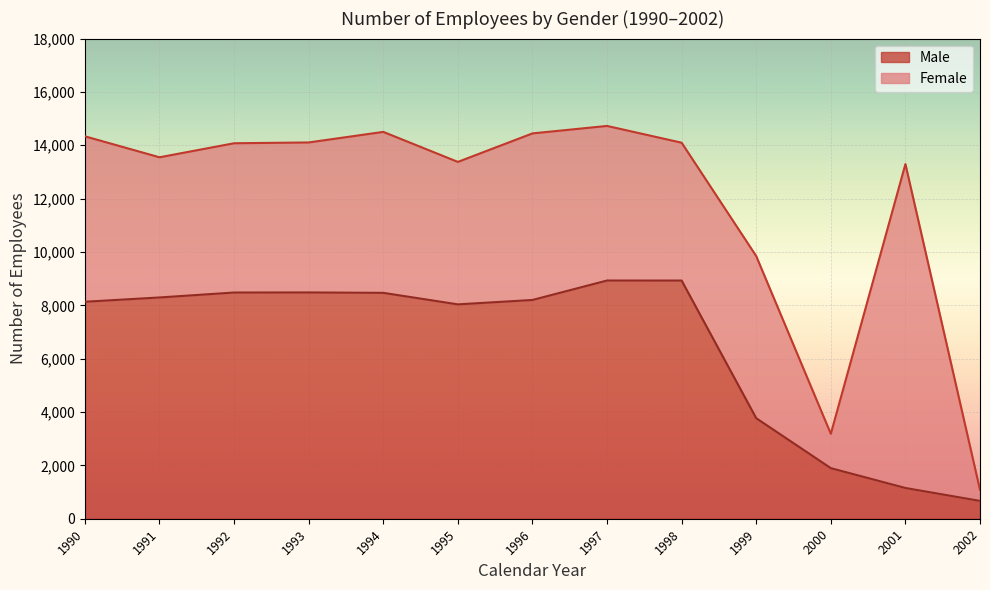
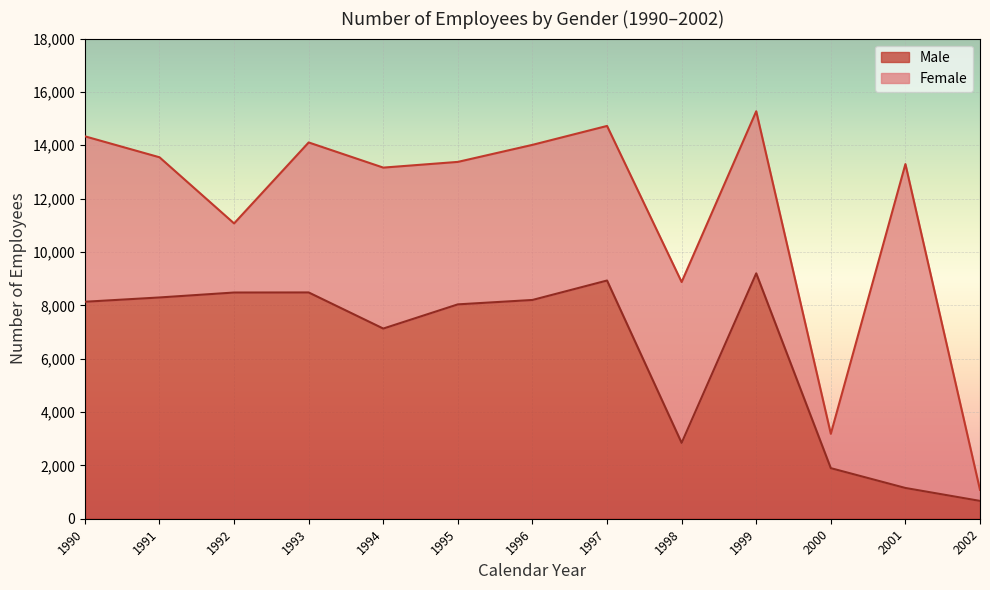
Female, 1992: 5,600 -> 2,600
Male, 1994: 8,500 -> 7,100
Female, 1996: 6,200 -> 5,800
Male, 1998: 8,900 -> 2,800
Female, 1998: 5,200 -> 6,000
Male, 1999: 3,800 -> 9,200
